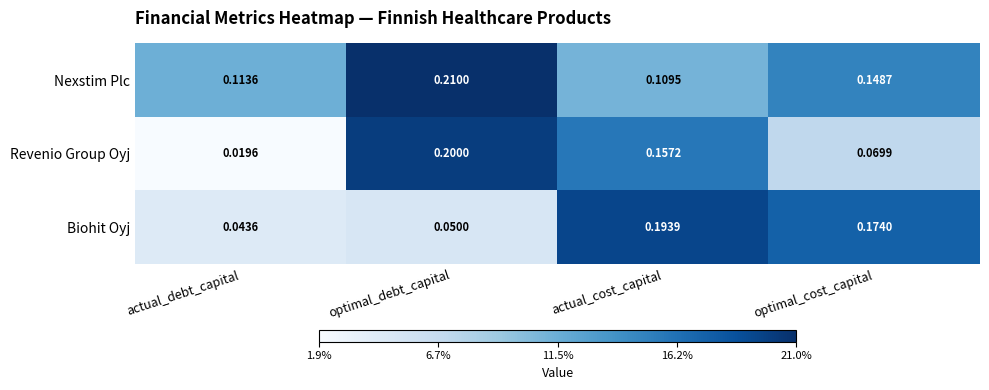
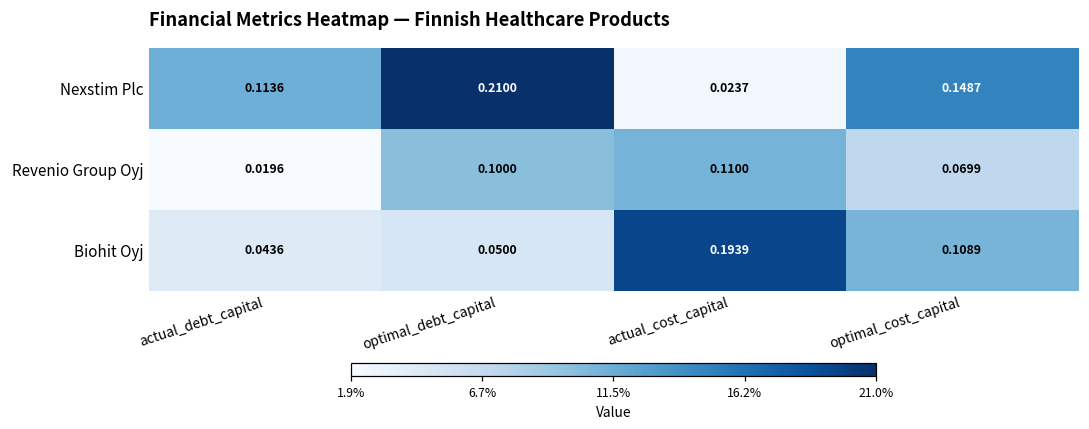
Nexstim Plc, actual_cost_capital: 0.1095 -> 0.0237
Revenio Group Oyj, optimal_debt_capital: 0.2000 -> 0.1000
Revenio Group Oyj, actual_cost_capital: 0.1572 -> 0.1100
Biohit Oyj, optimal_cost_capital: 0.1740 -> 0.1089
